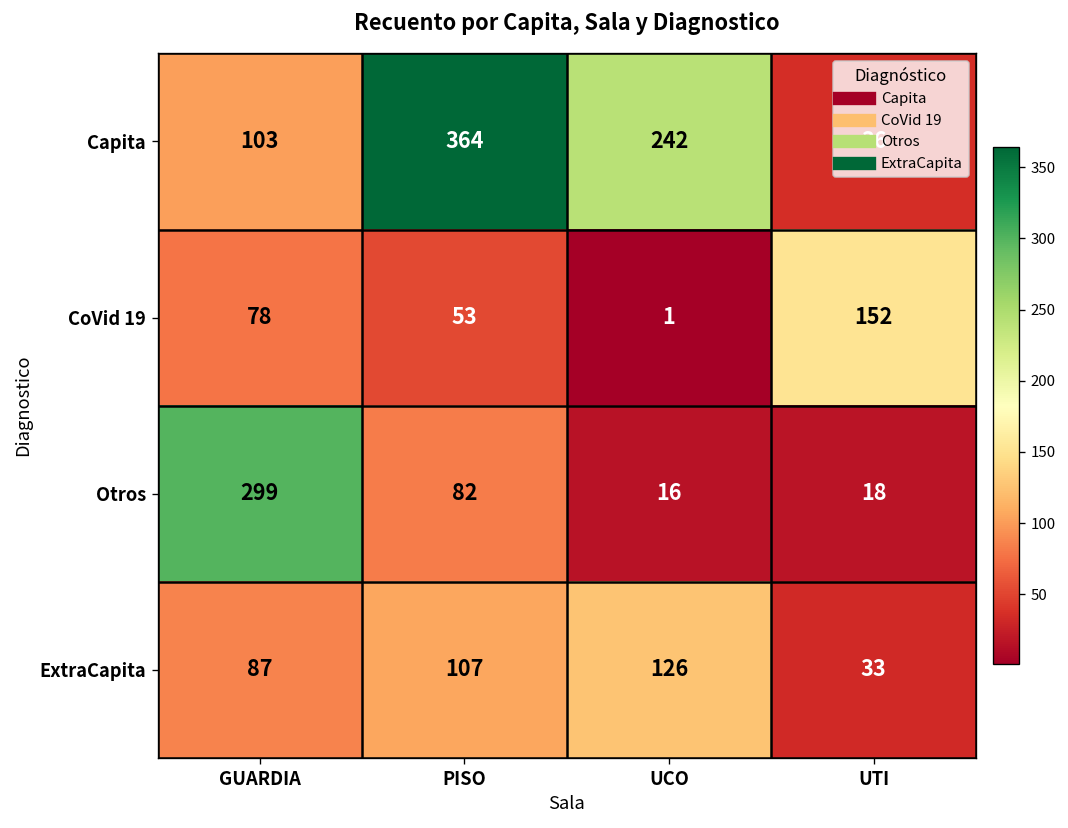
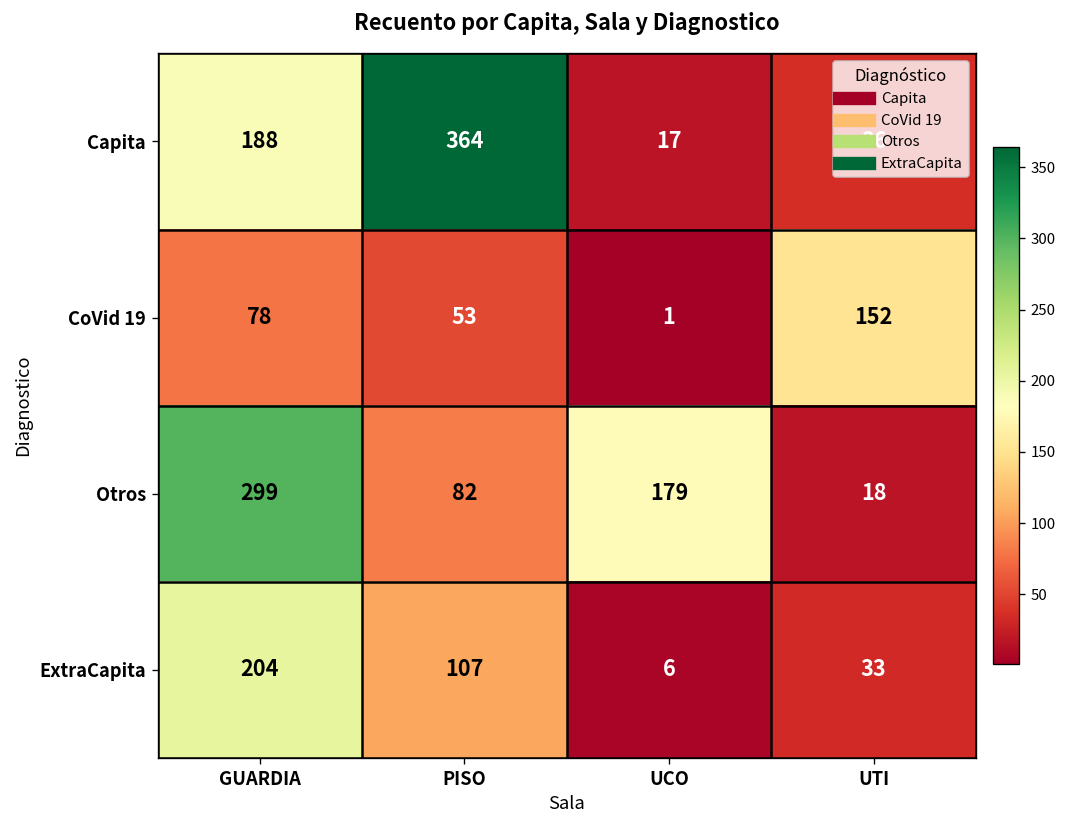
Capita, GUARDIA: 103 -> 188
Capita, UCO: 242 -> 17
Otros, UCO: 16 -> 179
ExtraCapita, GUARDIA: 87 -> 204
ExtraCapita, UCO: 126 -> 6
